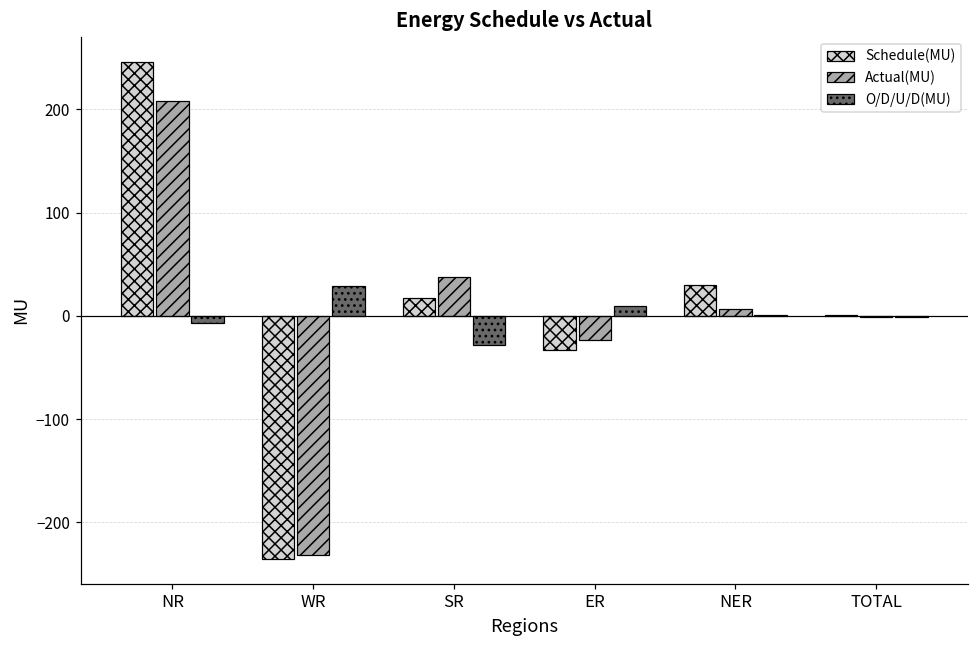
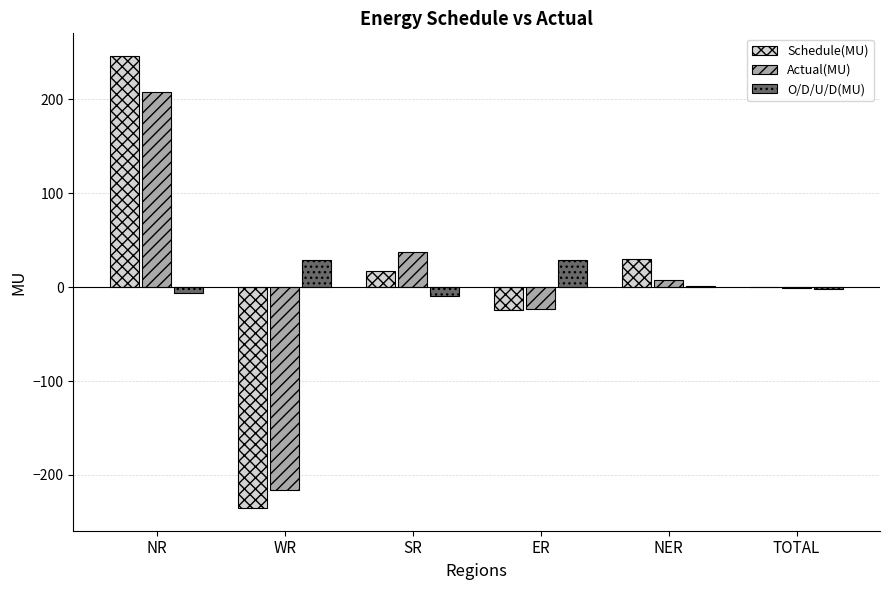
Actual(MU), WR: -230 -> -220
O/D/U/D(MU), SR: -30 -> -10
Schedule(MU), ER: -30 -> -20
O/D/U/D(MU), ER: 10 -> 30
